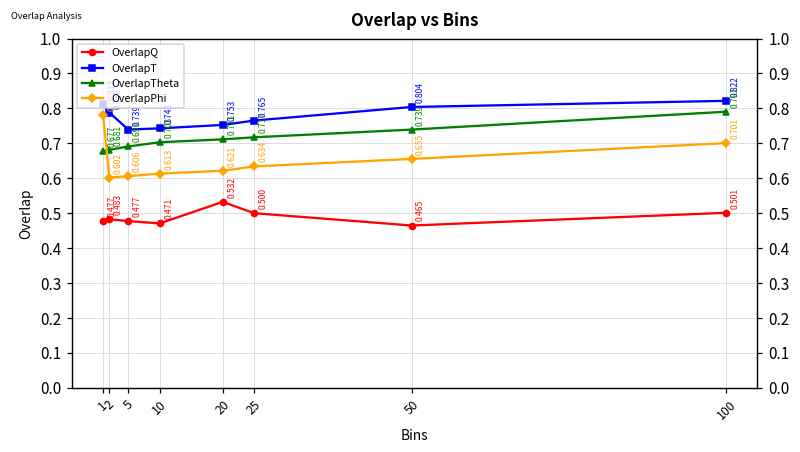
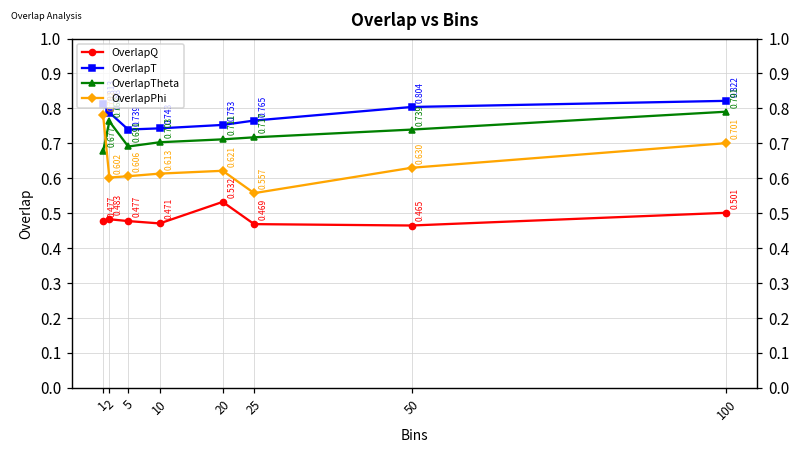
OverlapTheta, 2: 0.68 -> 0.76
OverlapQ, 25: 0.500 -> 0.469
OverlapPhi, 25: 0.634 -> 0.557
OverlapPhi, 50: 0.655 -> 0.630
